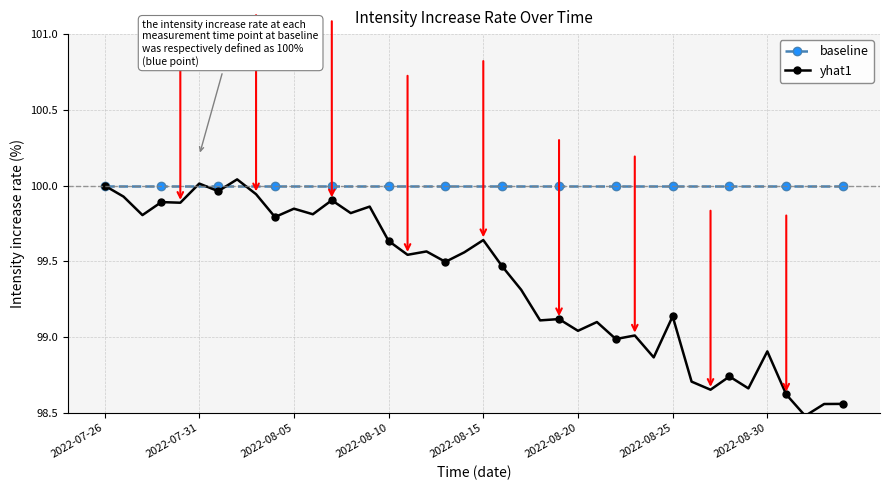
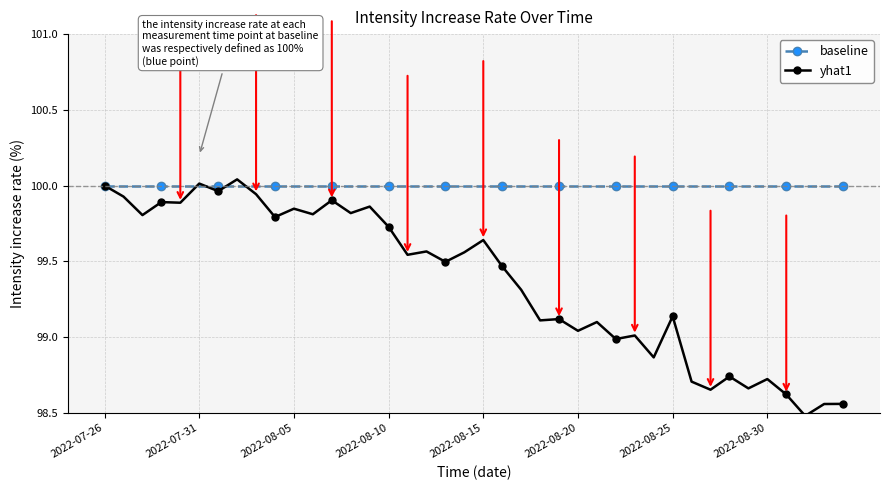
yhat1, 2022-08-10: 99.63 -> 99.73
yhat1, 2022-08-30: 98.91 -> 98.72
